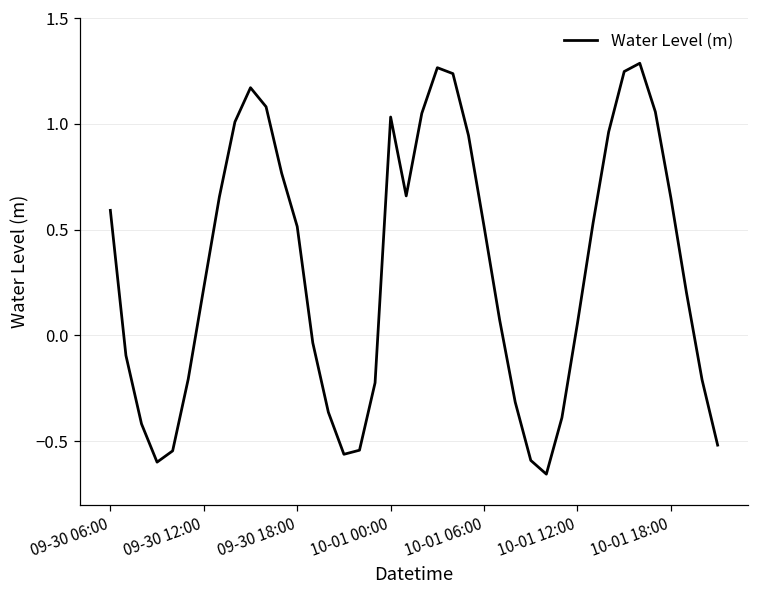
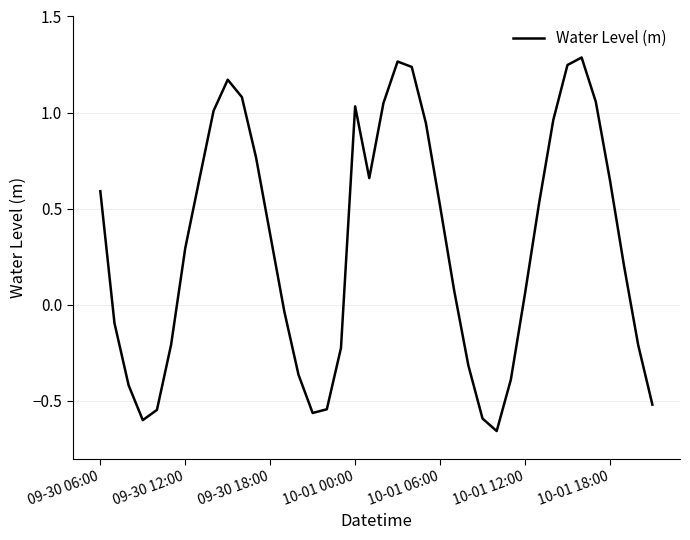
09-30 12:00: 0.23 -> 0.30
09-30 18:00: 0.51 -> 0.37
